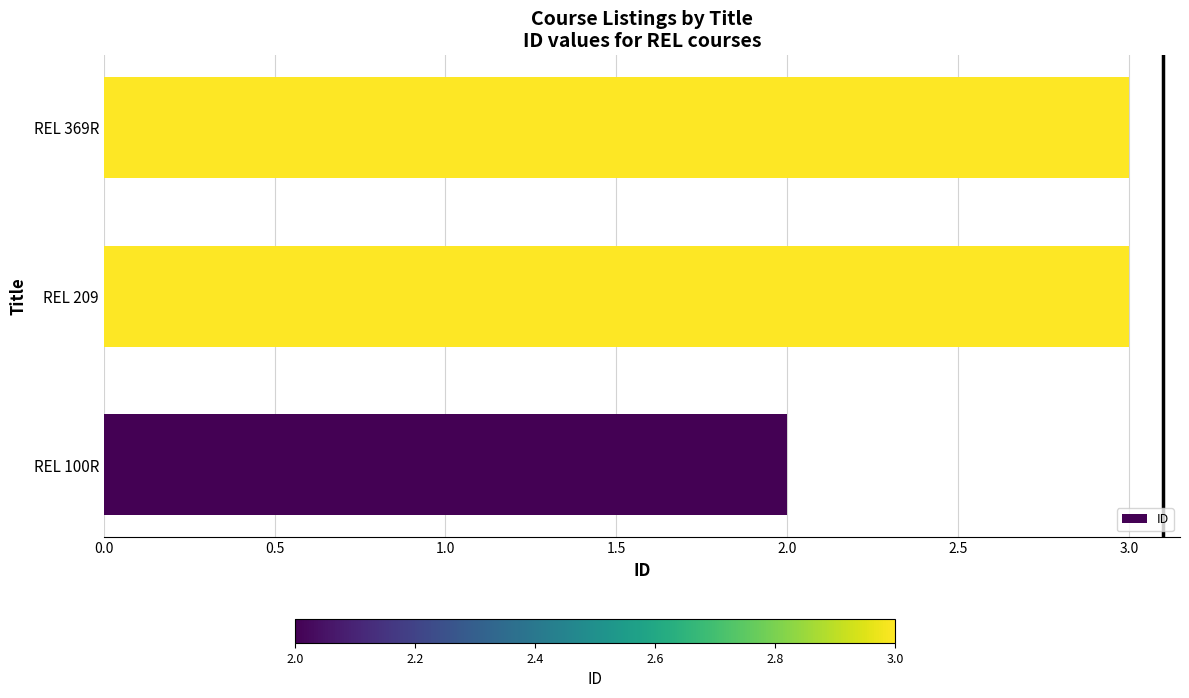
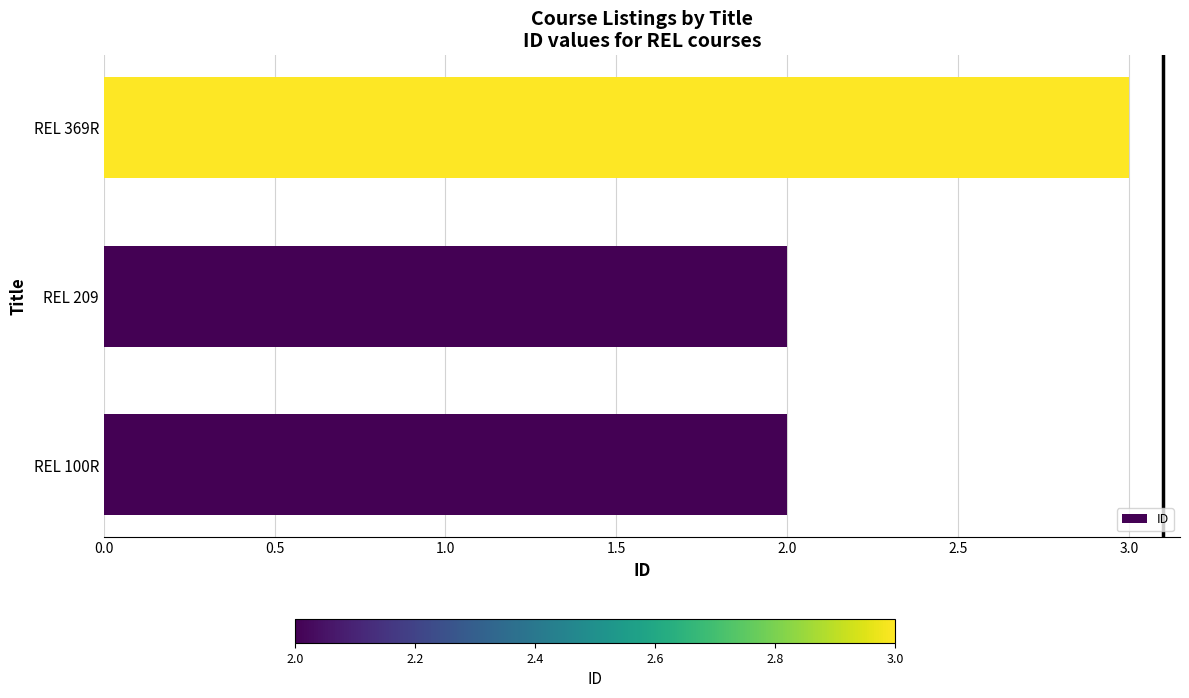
REL 209: 3 -> 2
